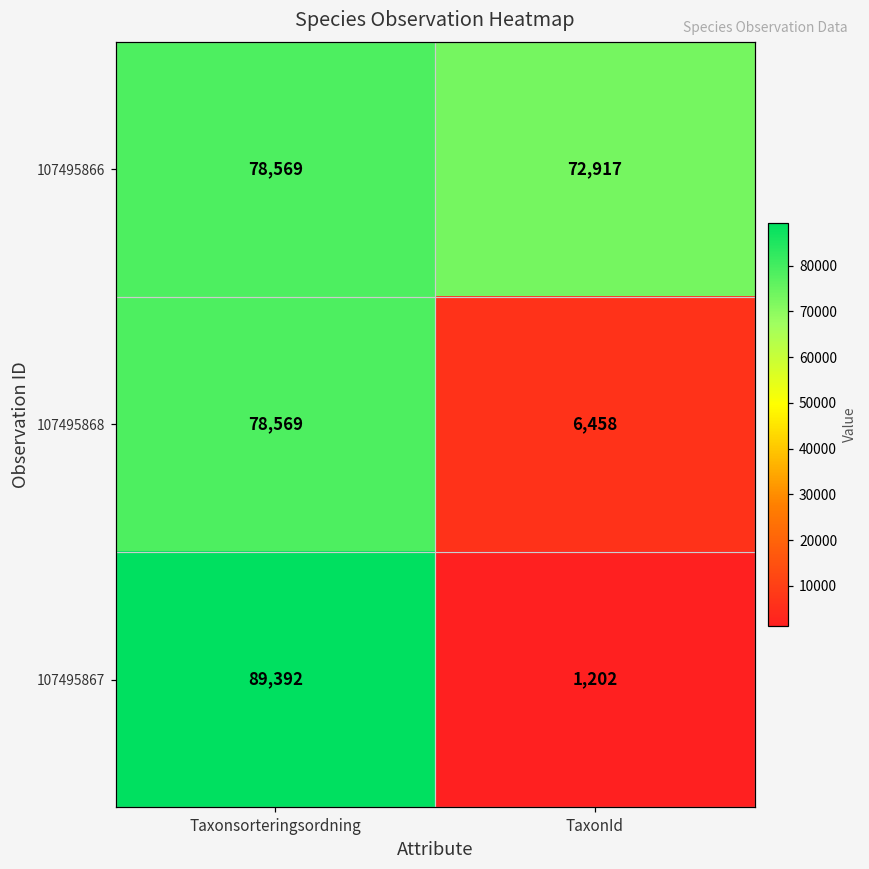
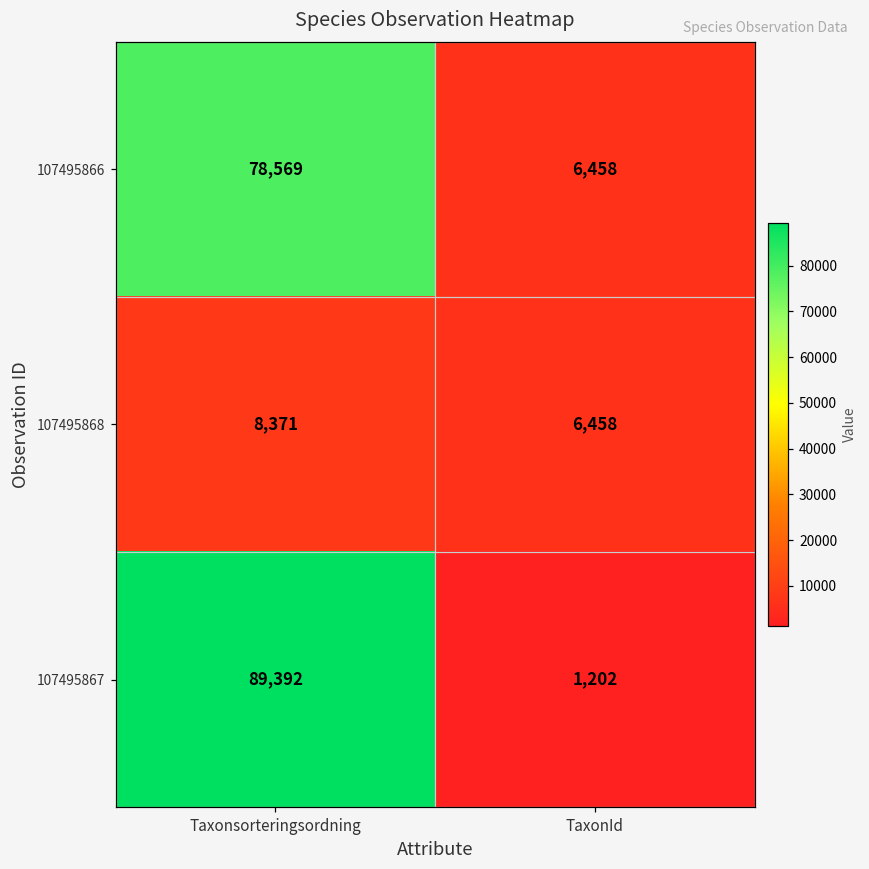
107495866, TaxonId: 72,917 -> 6,458
107495868, Taxonsorteringsordning: 78,569 -> 8,371
